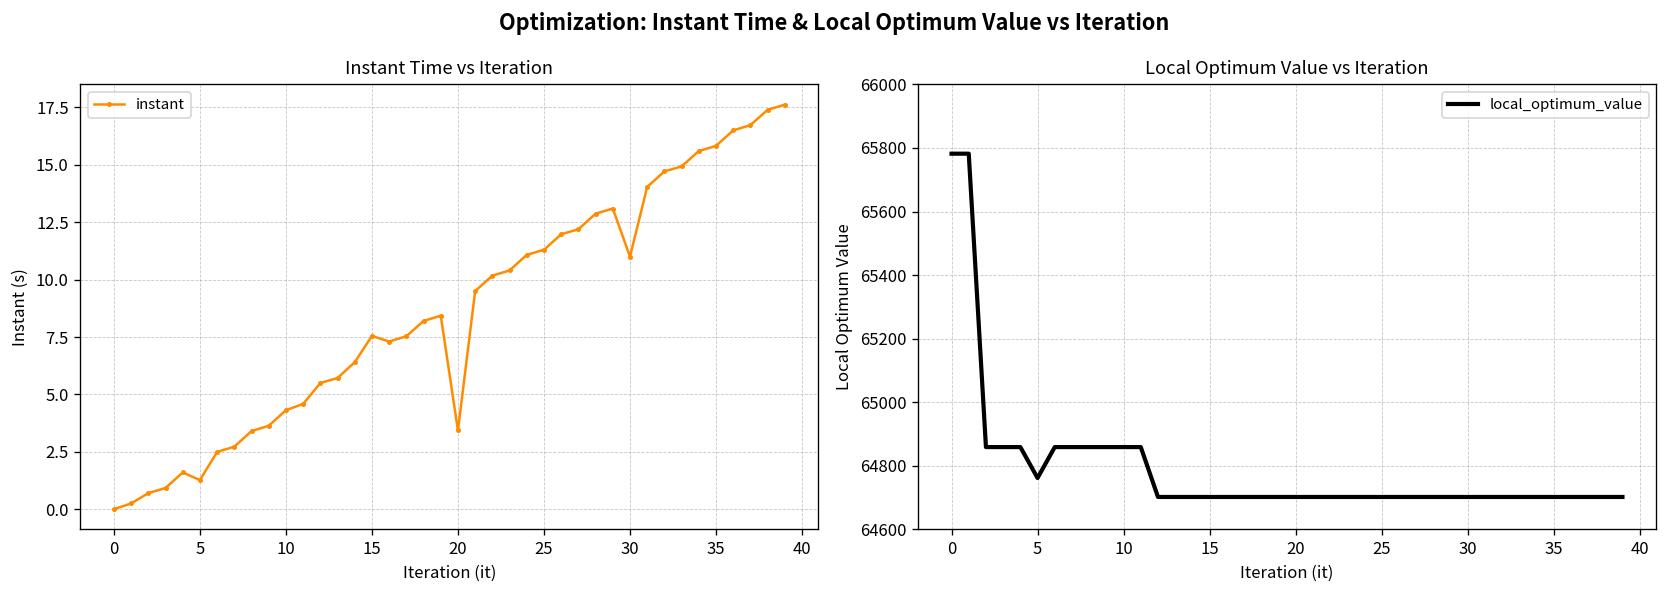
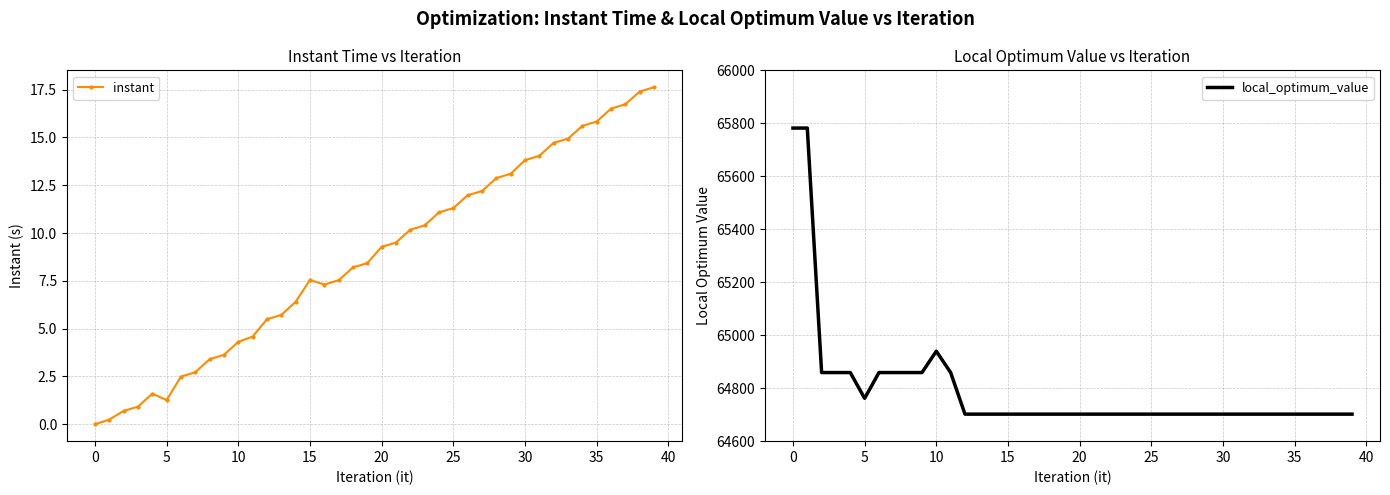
Instant Time vs Iteration, 20: 3.4 -> 9.3
Instant Time vs Iteration, 30: 11.0 -> 13.8
Local Optimum Value vs Iteration, 10: 64860 -> 64940
